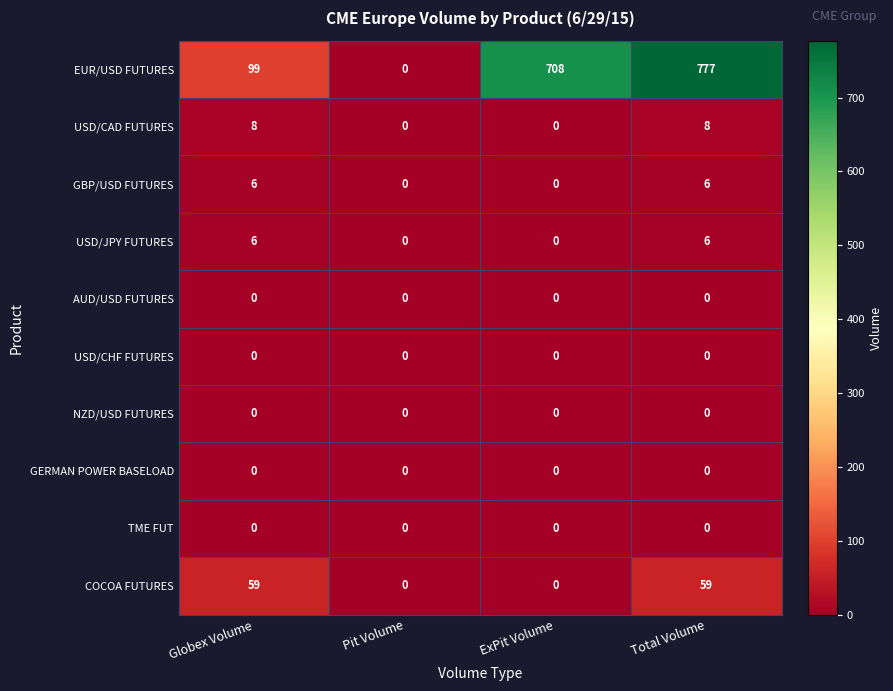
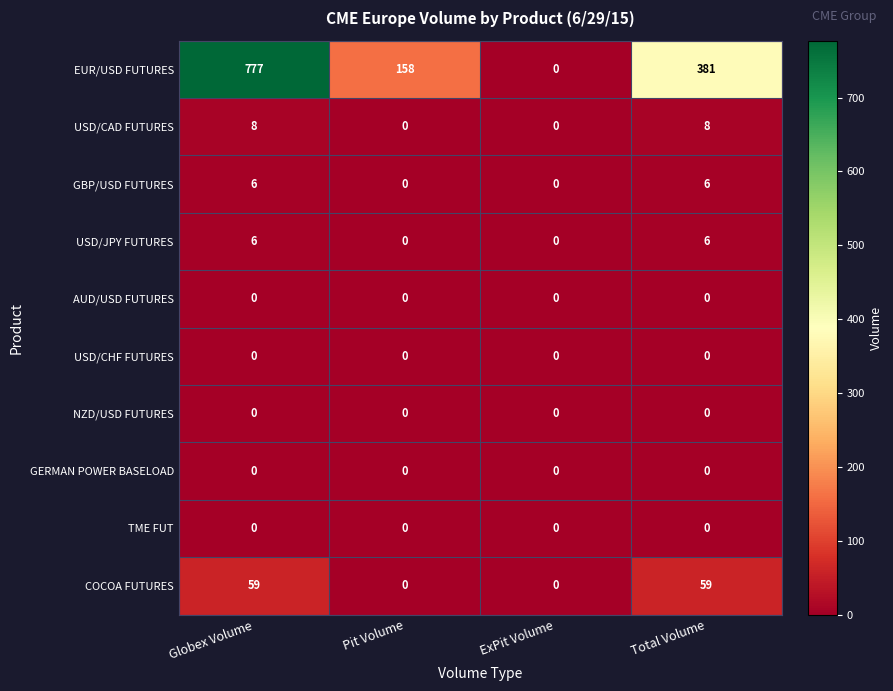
EUR/USD FUTURES, Globex Volume: 99 -> 777
EUR/USD FUTURES, Pit Volume: 0 -> 158
EUR/USD FUTURES, ExPit Volume: 708 -> 0
EUR/USD FUTURES, Total Volume: 777 -> 381
